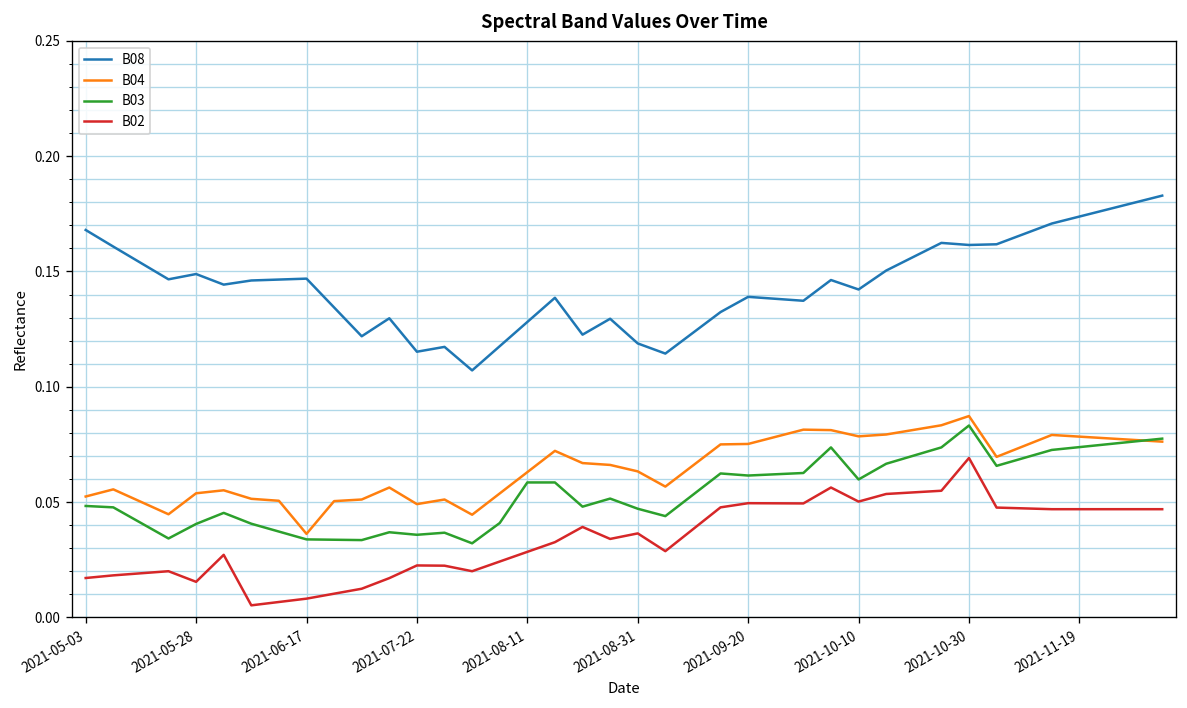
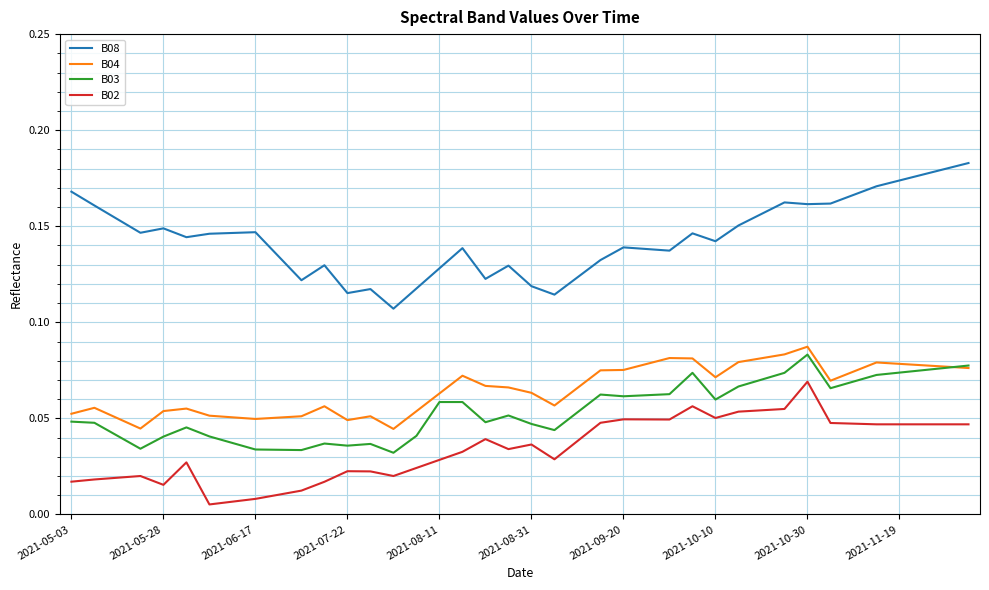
B04, 2021-06-17: 0.036 -> 0.050
B04, 2021-10-10: 0.079 -> 0.071
